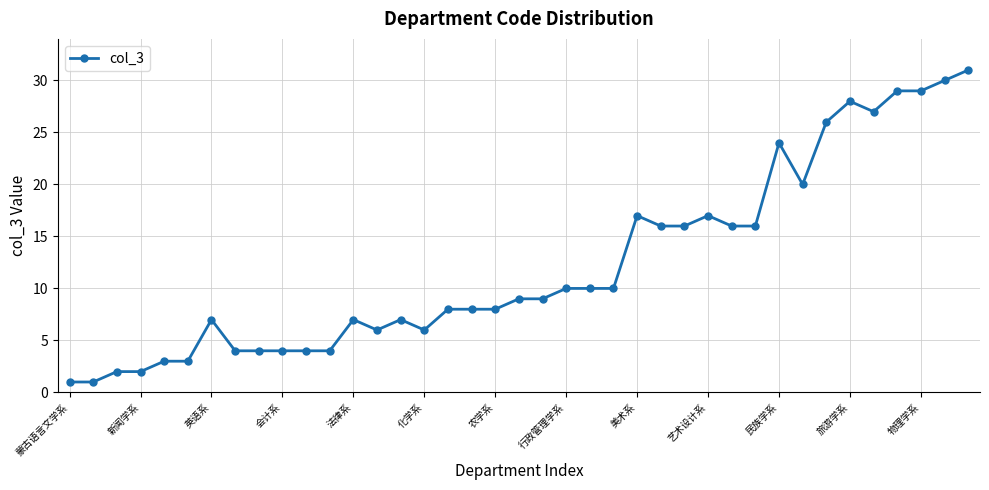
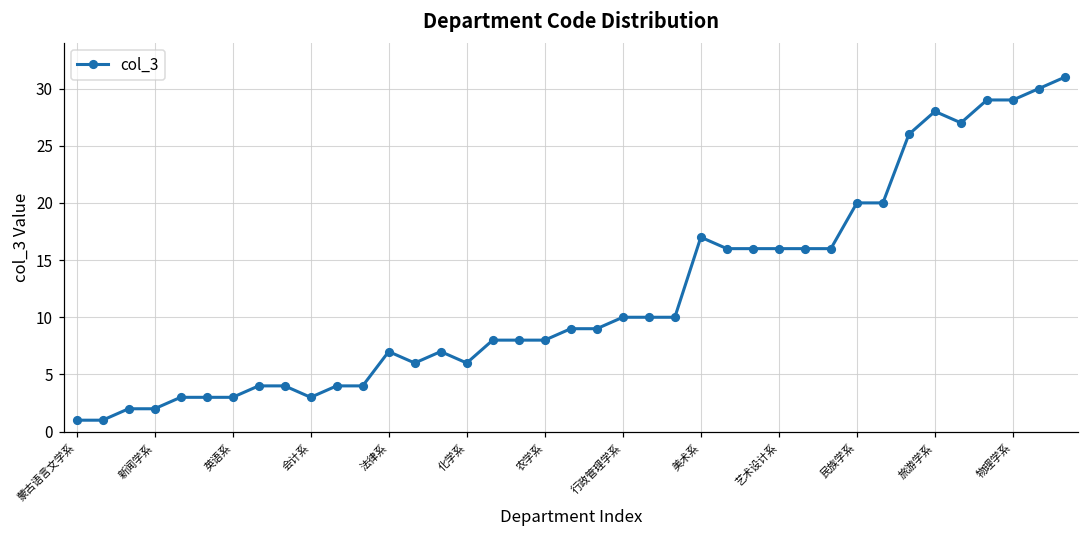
英语系: 7 -> 3
会计系: 4 -> 3
艺术设计系: 17 -> 16
民族学系: 24 -> 20
